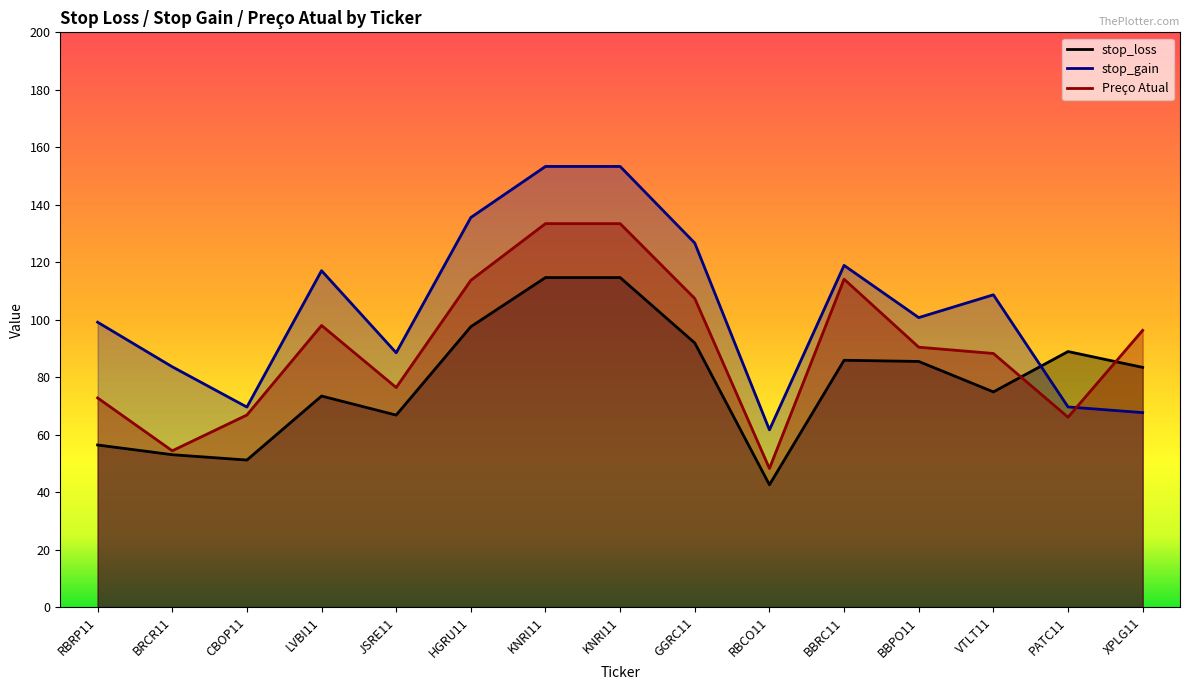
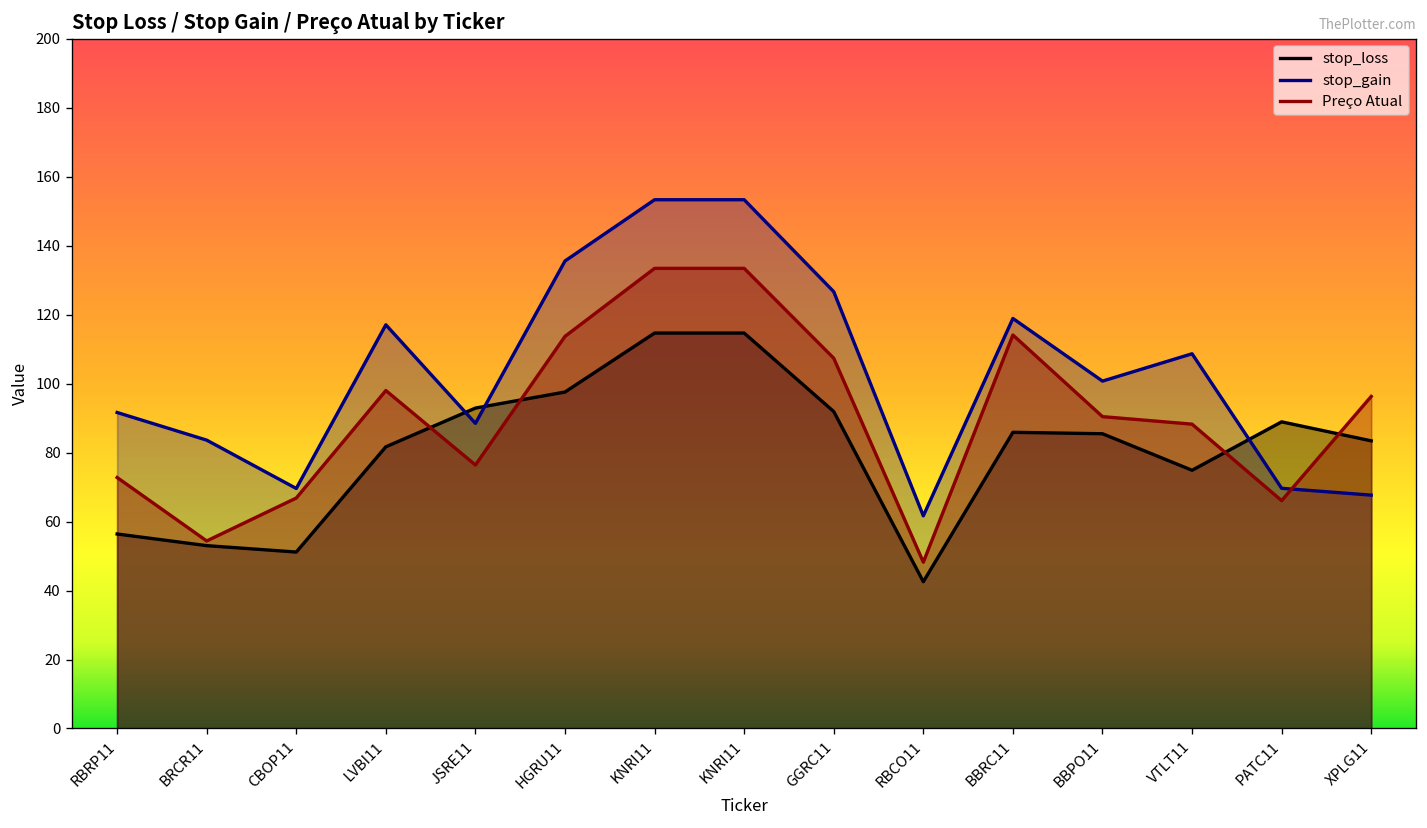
stop_gain, RBRP11: 99 -> 92
stop_loss, LVBI11: 73 -> 82
stop_loss, JSRE11: 67 -> 93
